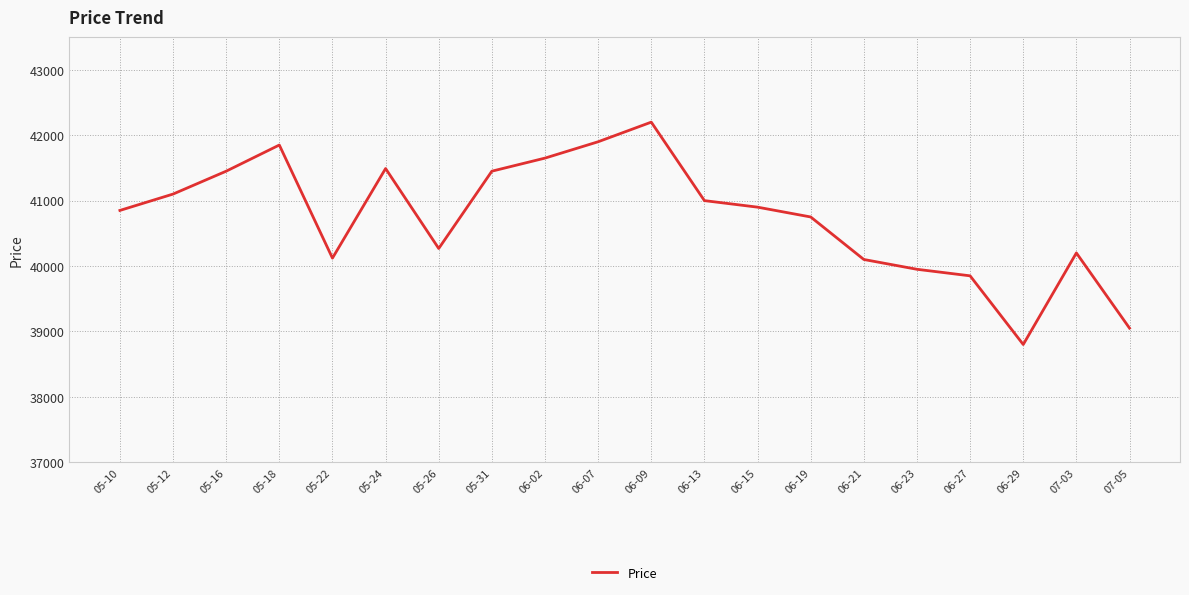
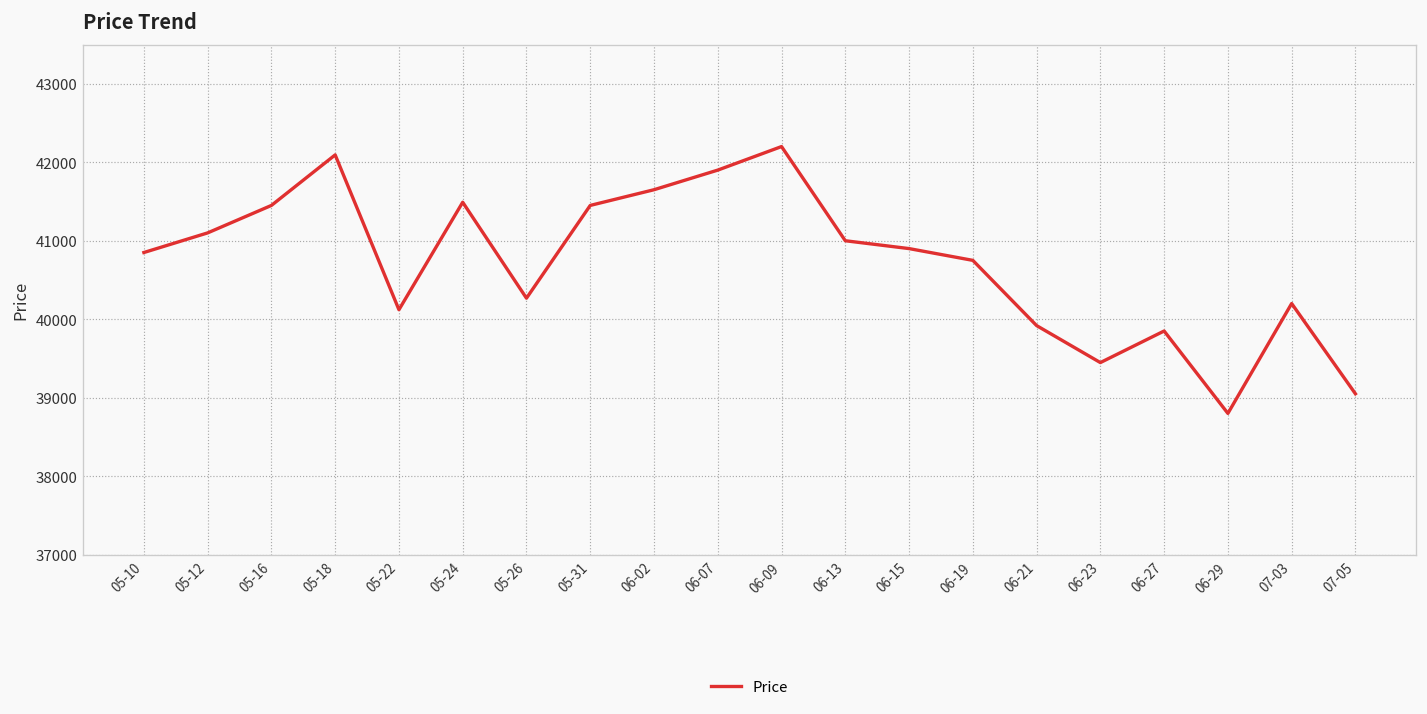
05-18: 41900 -> 42100
06-21: 40100 -> 39900
06-23: 40000 -> 39400
